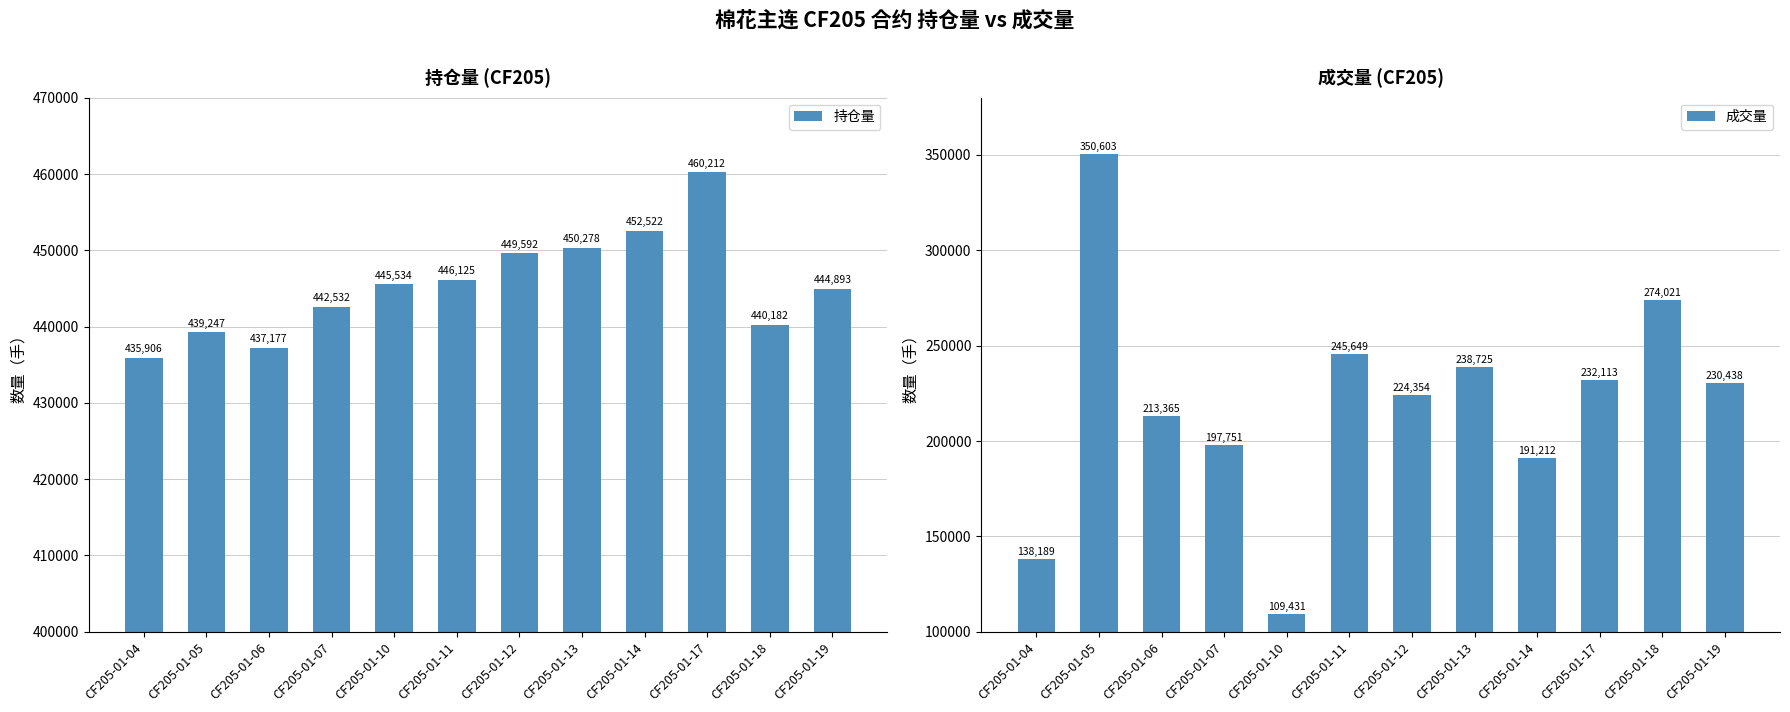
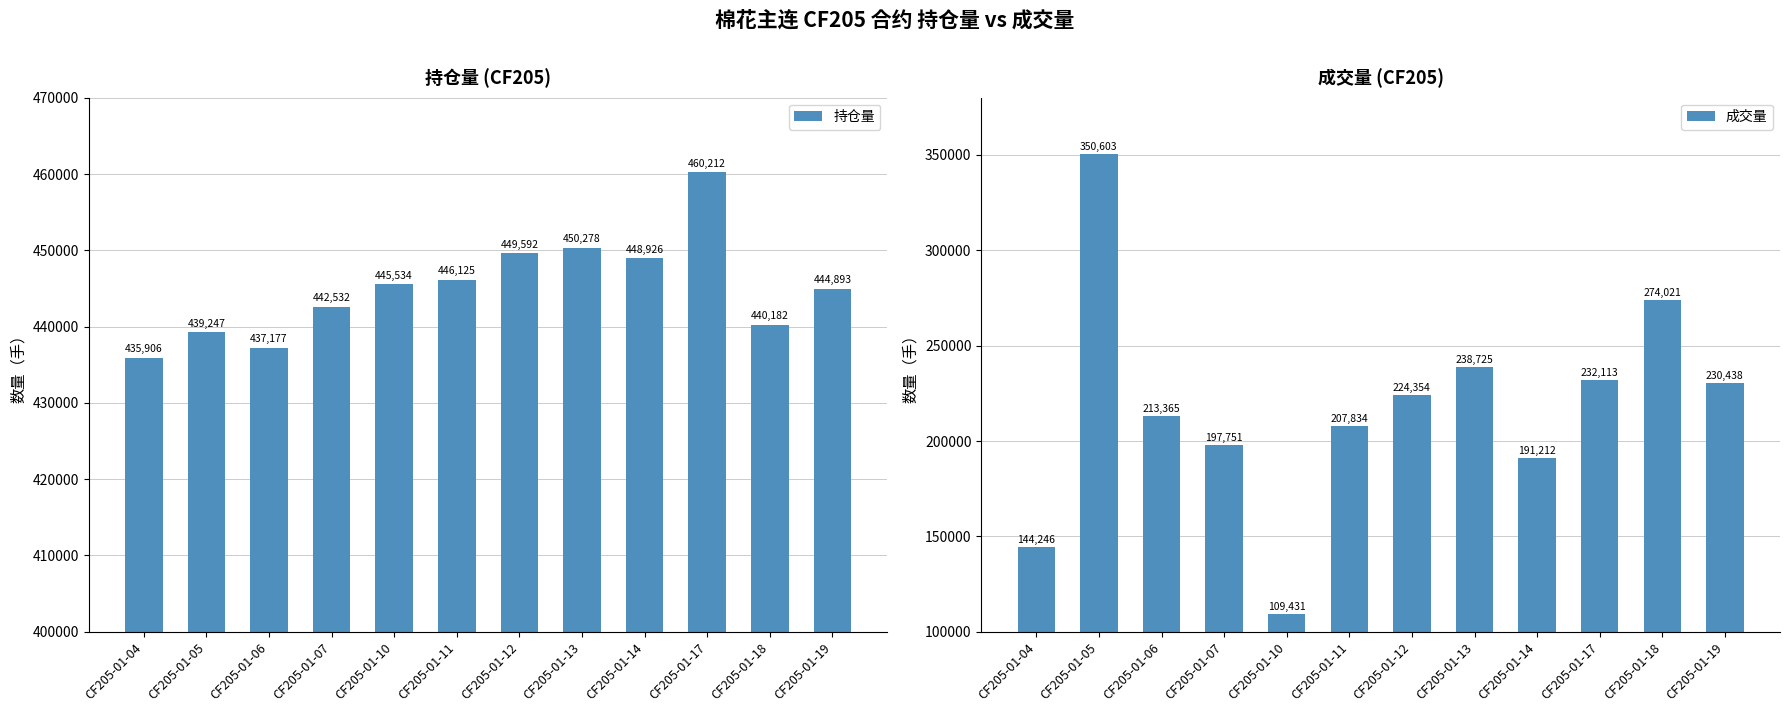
持仓量 (CF205), CF205-01-14: 452,522 -> 448,926
成交量 (CF205), CF205-01-04: 138,189 -> 144,246
成交量 (CF205), CF205-01-11: 245,649 -> 207,834
